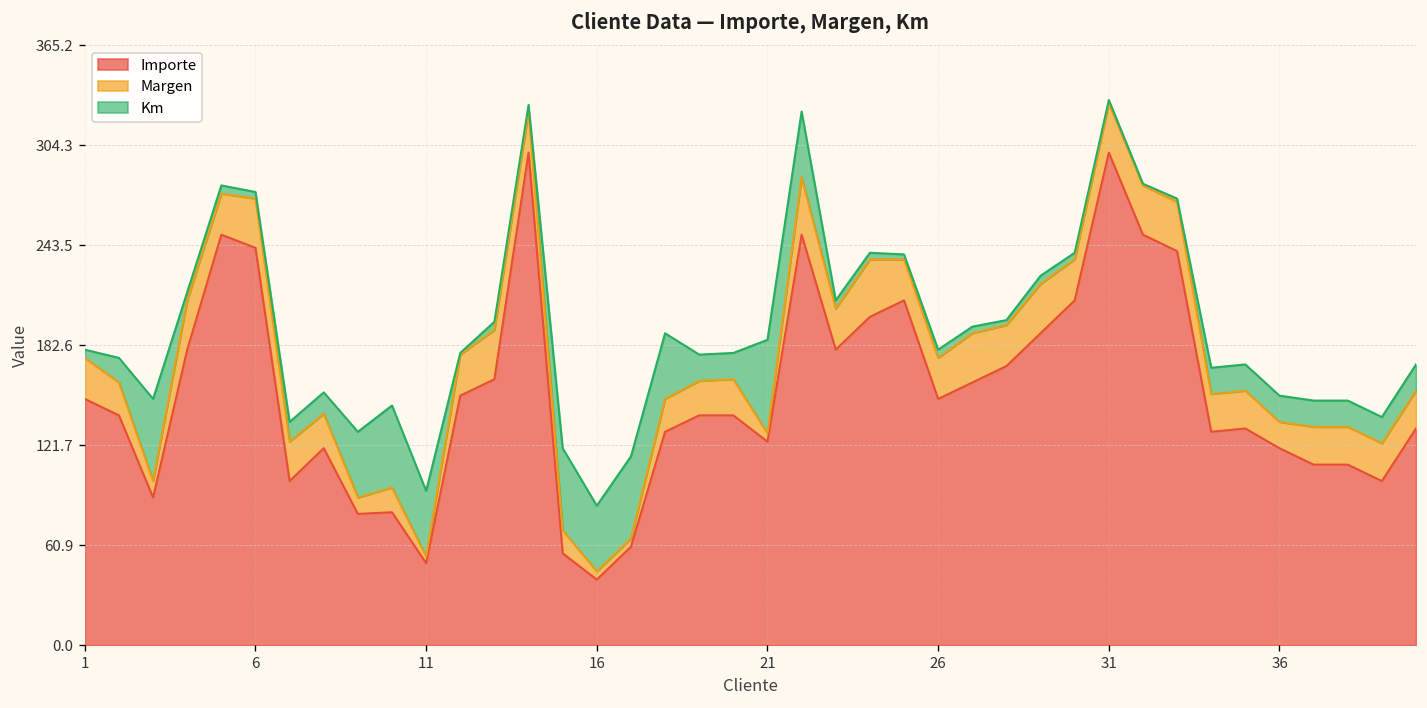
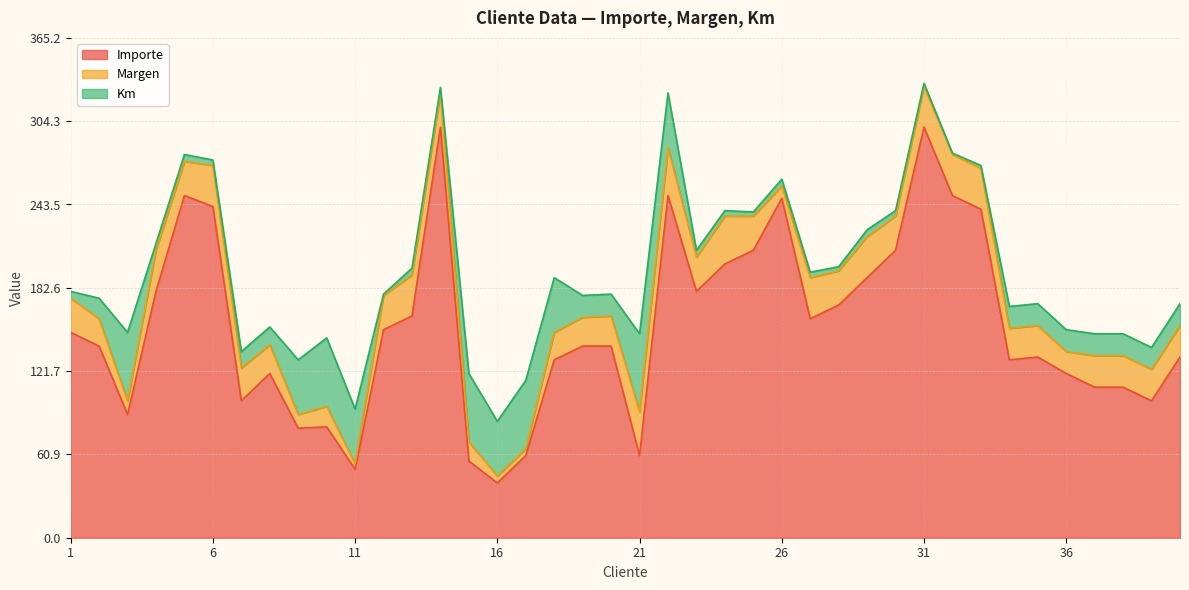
Importe, 21: 124 -> 60
Margen, 21: 5 -> 32
Importe, 26: 150 -> 248
Margen, 26: 25 -> 9
